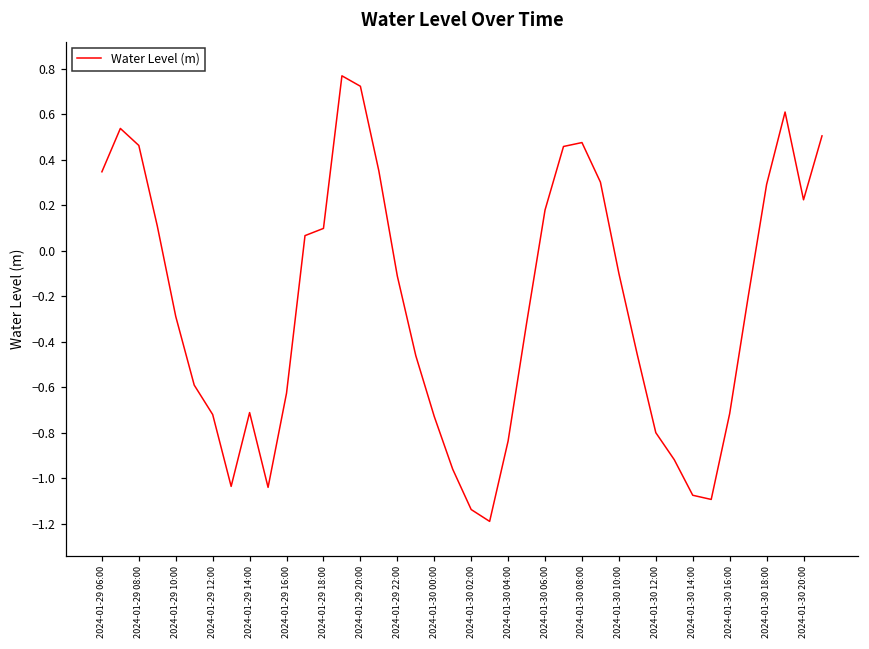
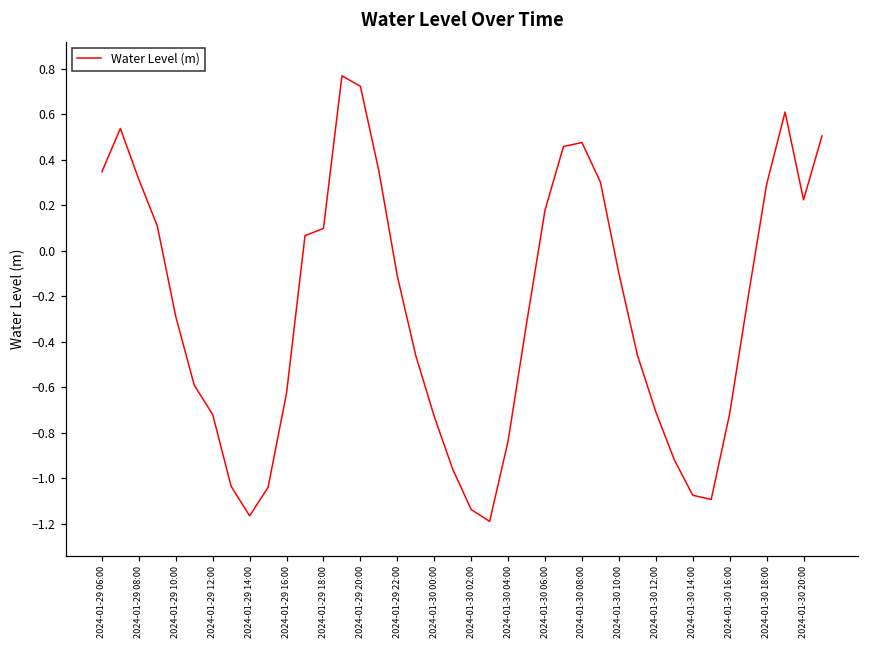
2024-01-29 08:00: 0.46 -> 0.31
2024-01-29 14:00: -0.71 -> -1.16
2024-01-30 12:00: -0.80 -> -0.71
